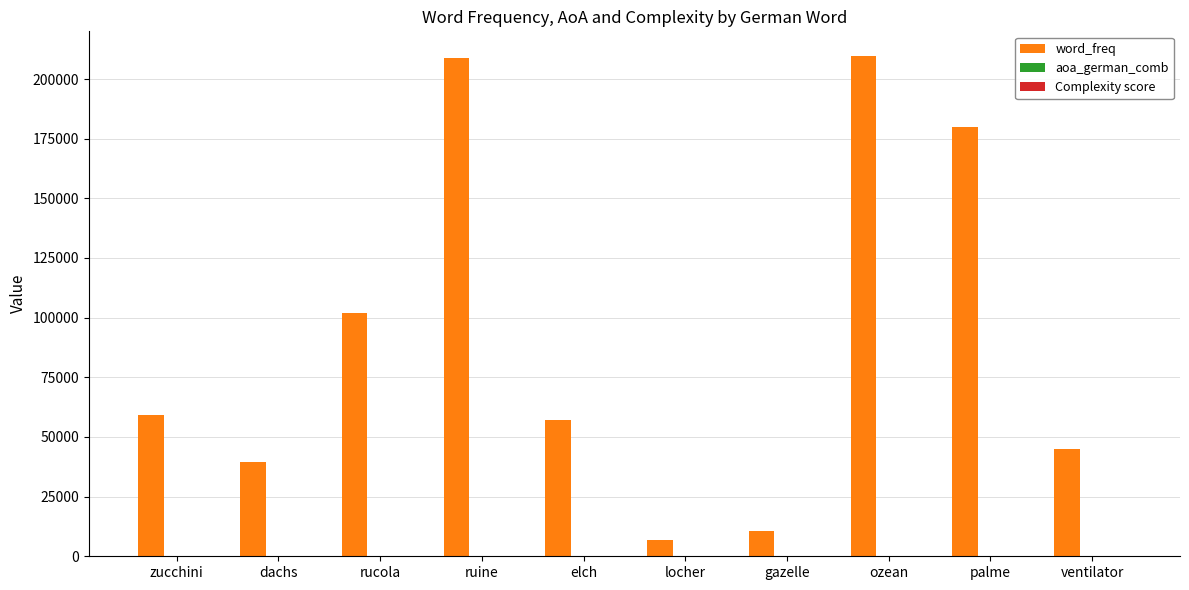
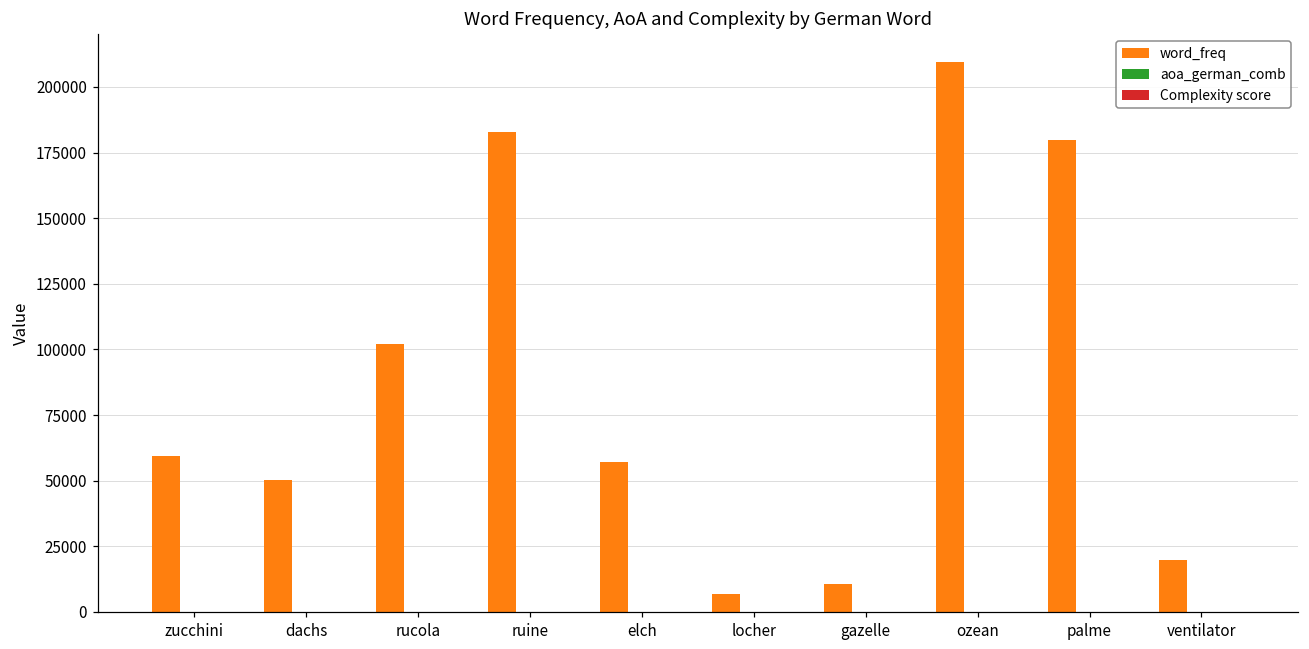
word_freq, dachs: 39000 -> 50000
word_freq, ruine: 209000 -> 183000
word_freq, ventilator: 45000 -> 20000
